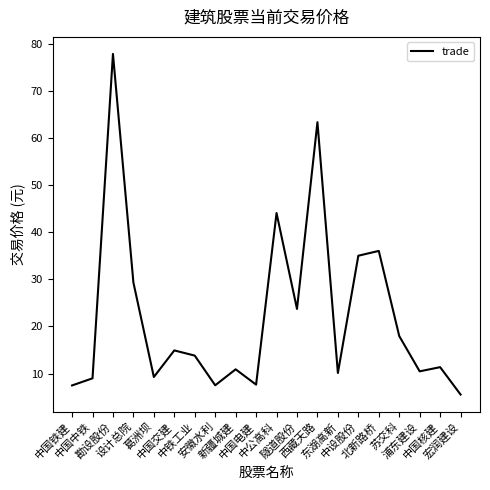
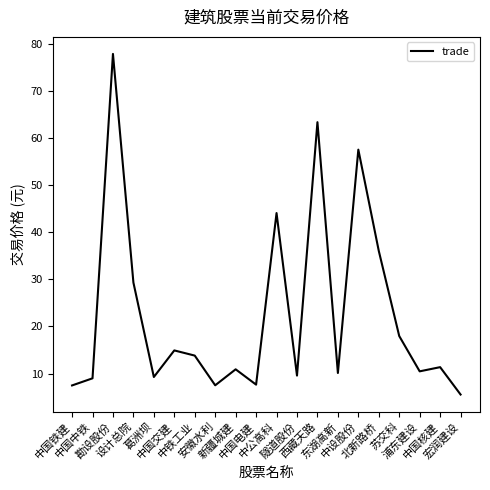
隧道股份: 24 -> 10
中设股份: 35 -> 58
